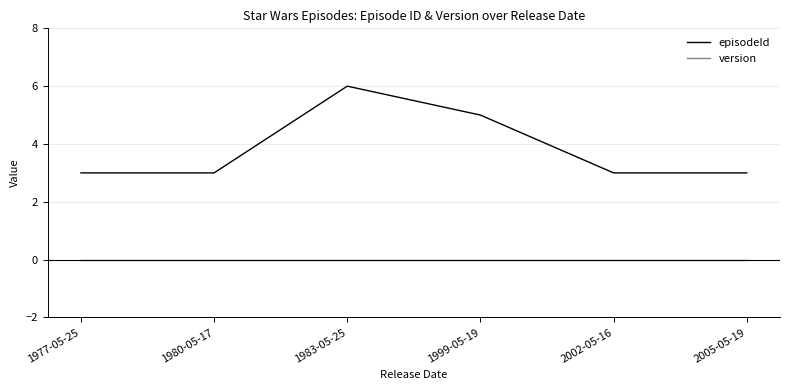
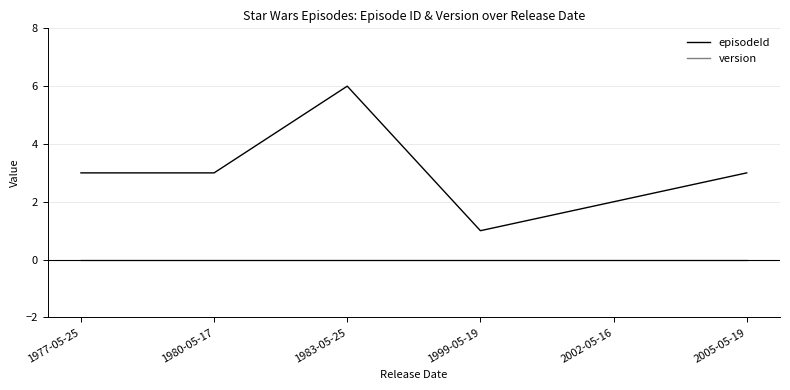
episodeId, 1999-05-19: 5 -> 1
episodeId, 2002-05-16: 3 -> 2
